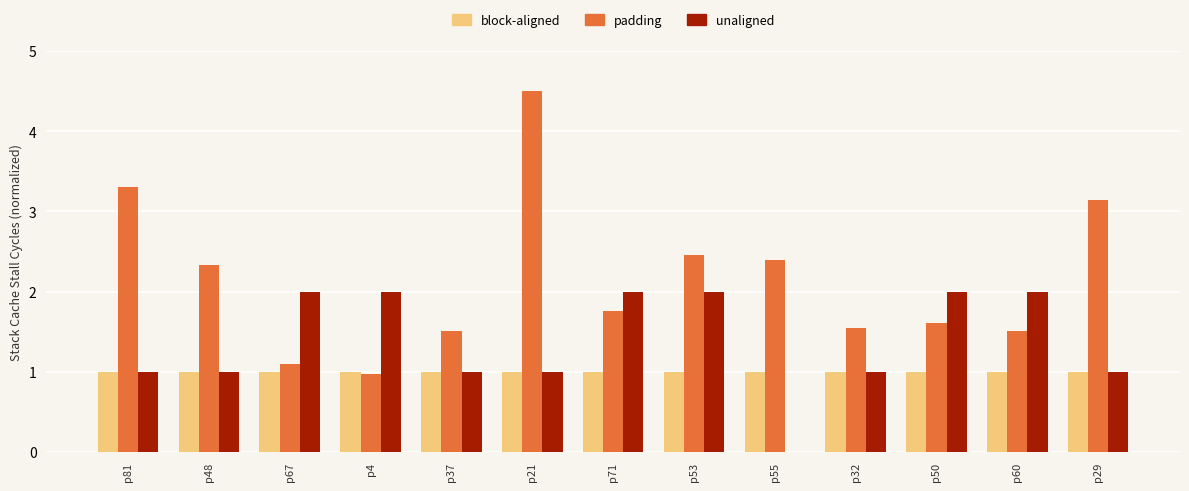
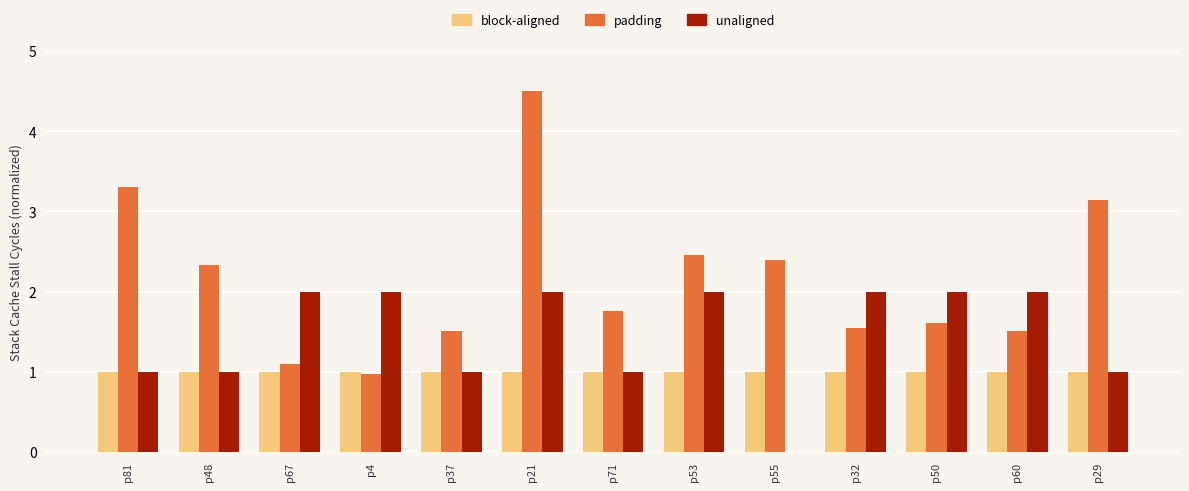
unaligned, p21: 1 -> 2
unaligned, p71: 2 -> 1
unaligned, p32: 1 -> 2
